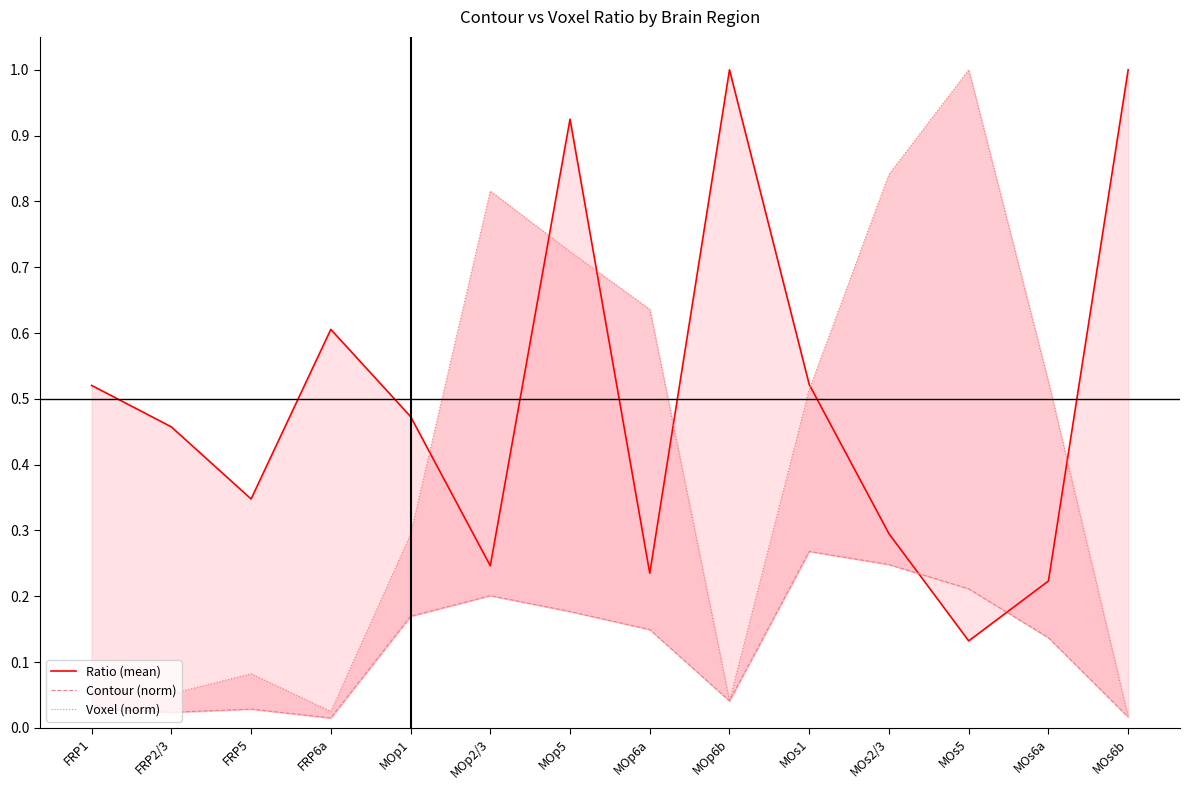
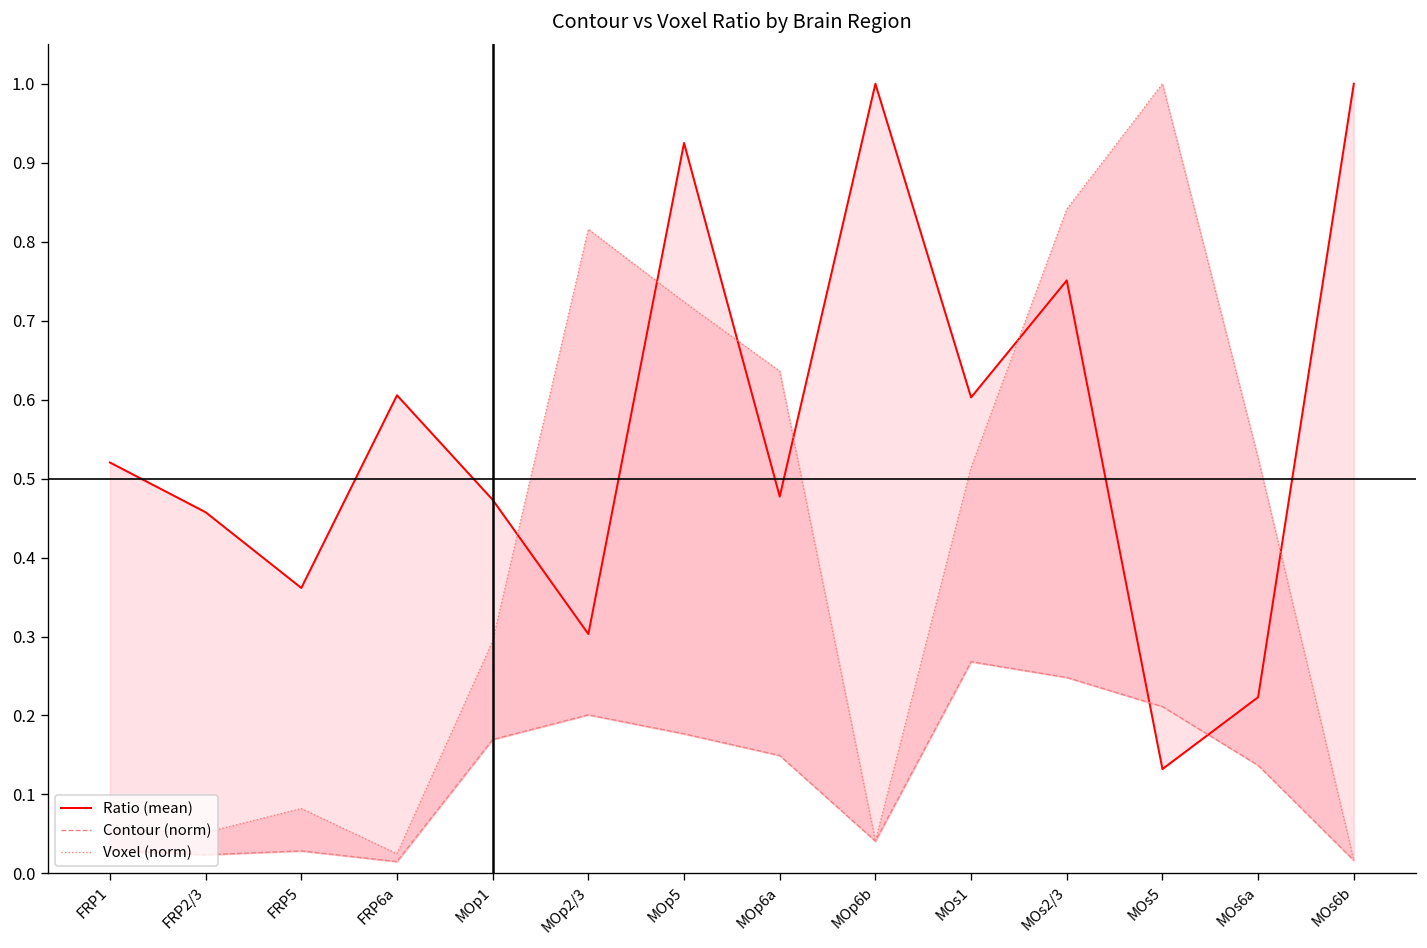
Ratio (mean), FRP5: 0.35 -> 0.36
Ratio (mean), MOp2/3: 0.25 -> 0.30
Ratio (mean), MOp6a: 0.23 -> 0.48
Ratio (mean), MOs1: 0.52 -> 0.60
Ratio (mean), MOs2/3: 0.30 -> 0.75
